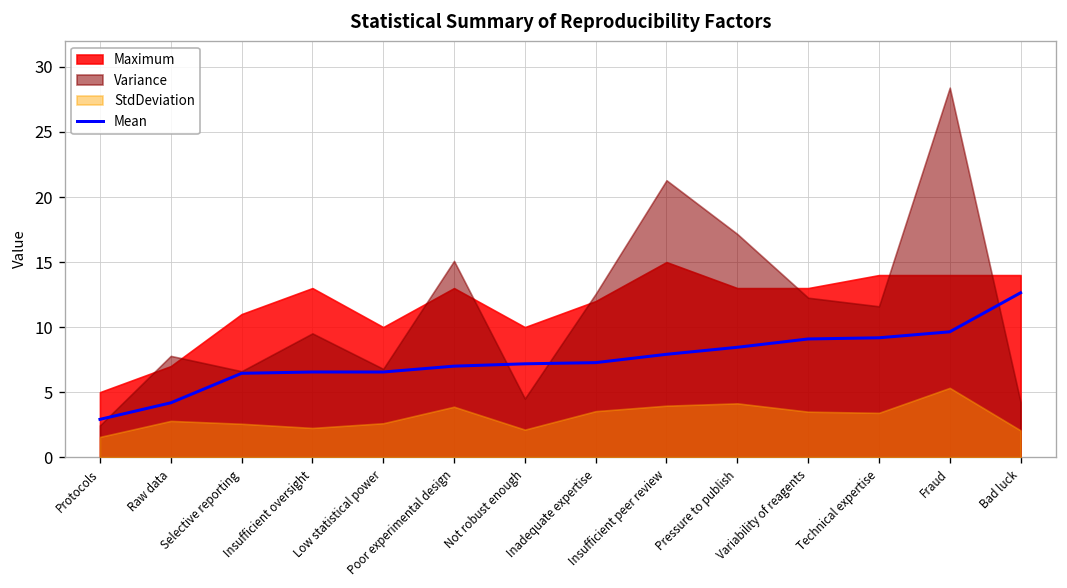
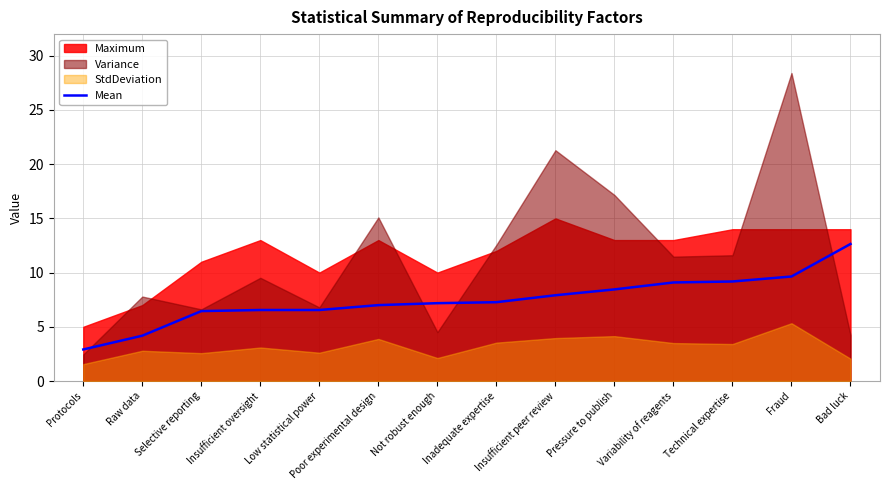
StdDeviation, Insufficient oversight: 2.3 -> 3.1
Variance, Variability of reagents: 12.3 -> 11.5
